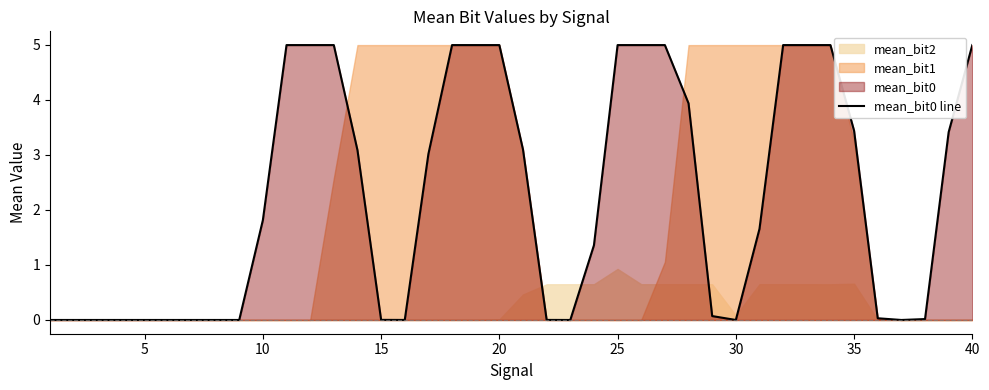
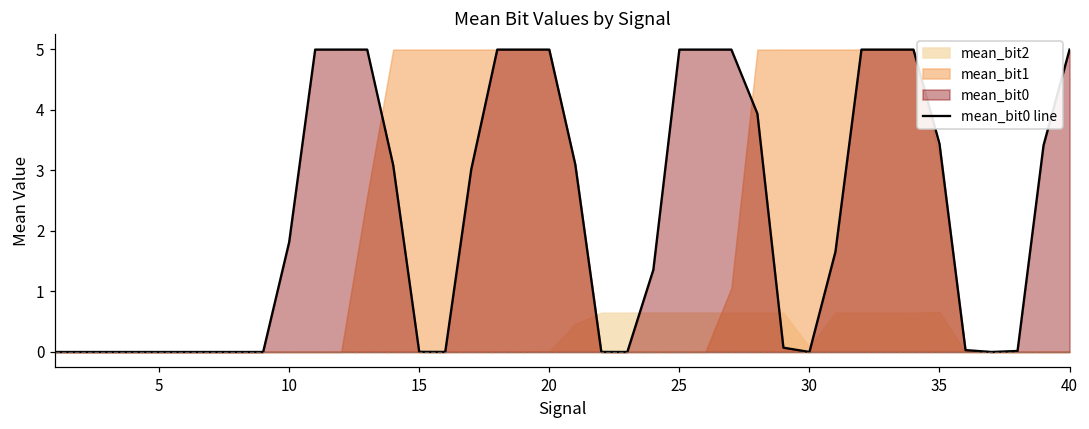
mean_bit2, 25: 0.9 -> 0.6
